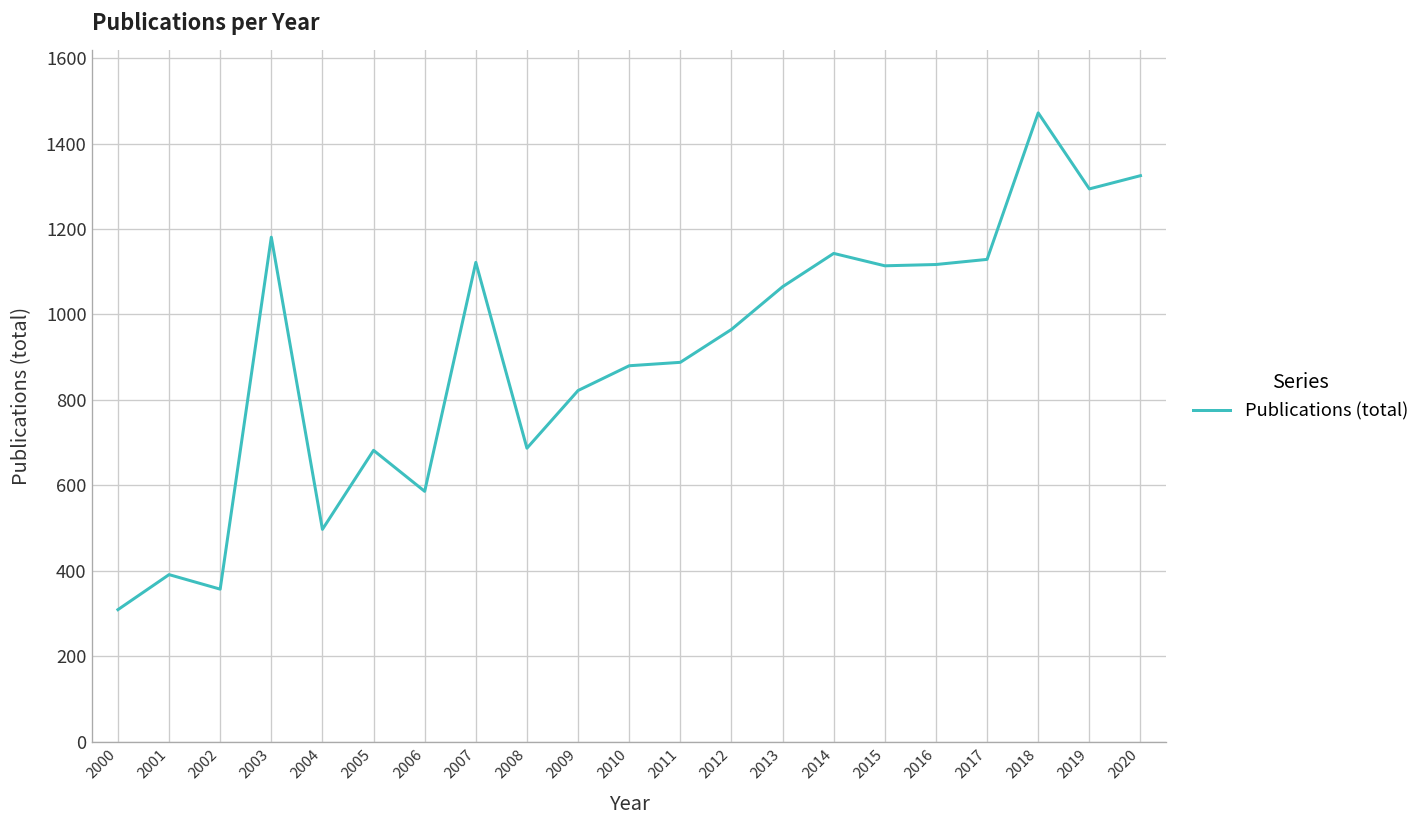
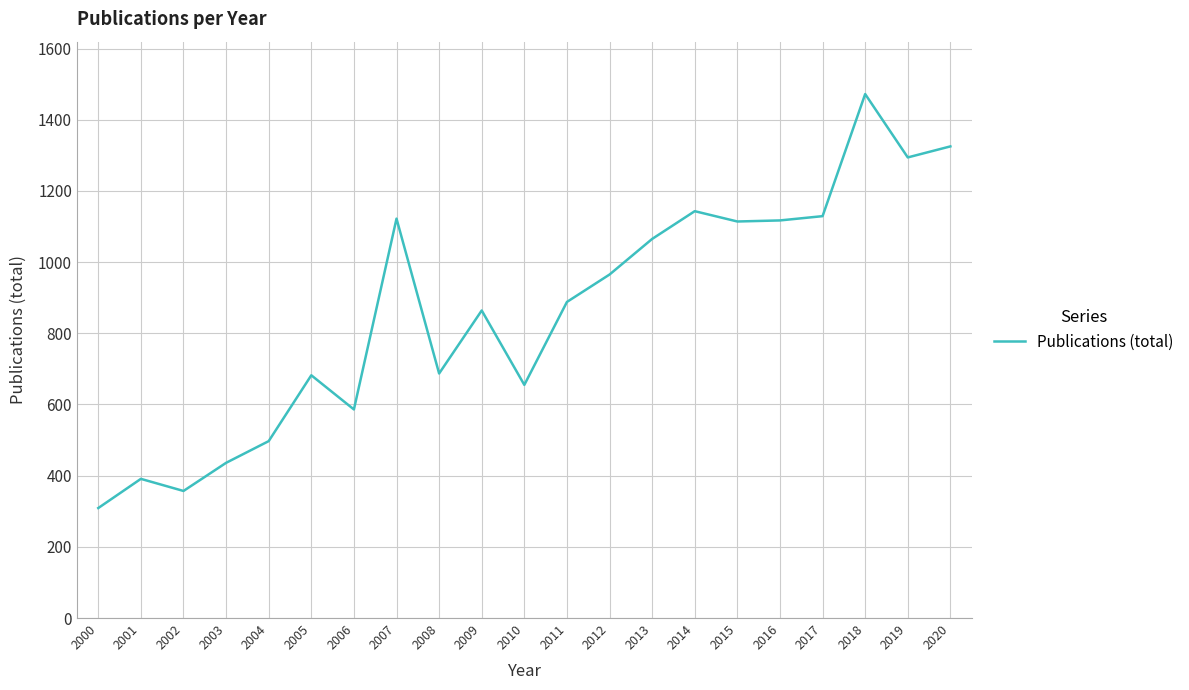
2003: 1180 -> 440
2009: 820 -> 860
2010: 880 -> 660
